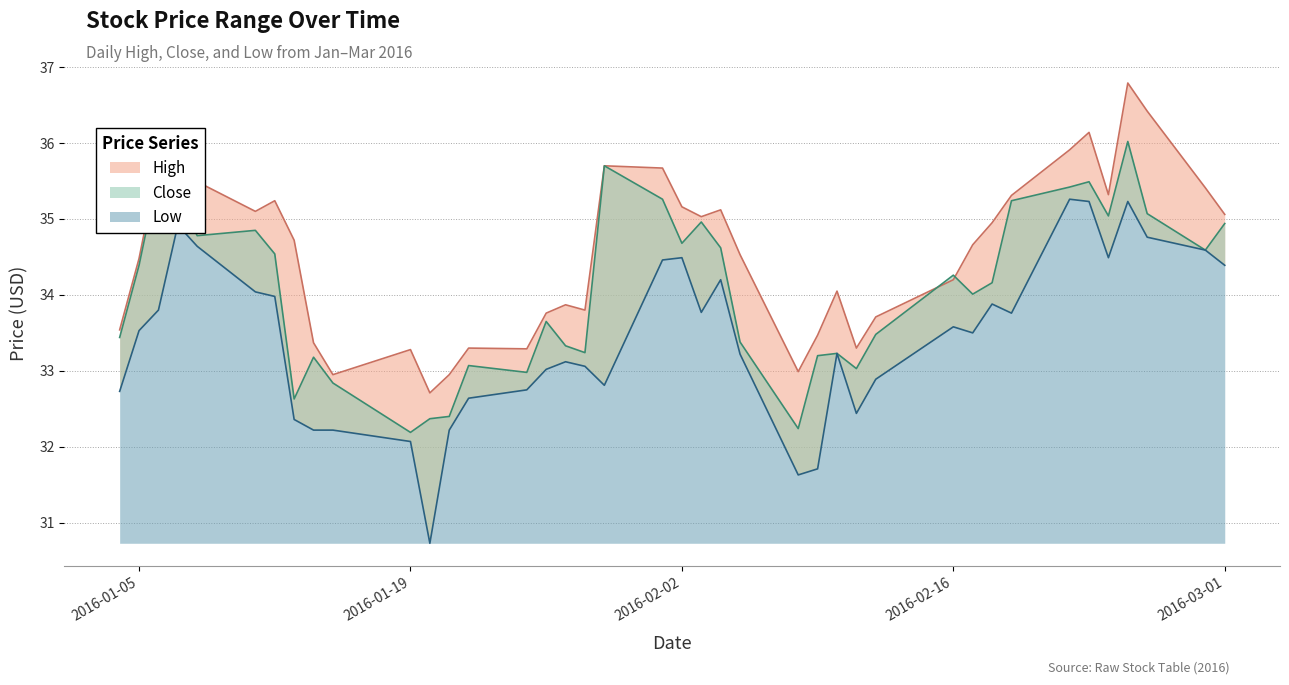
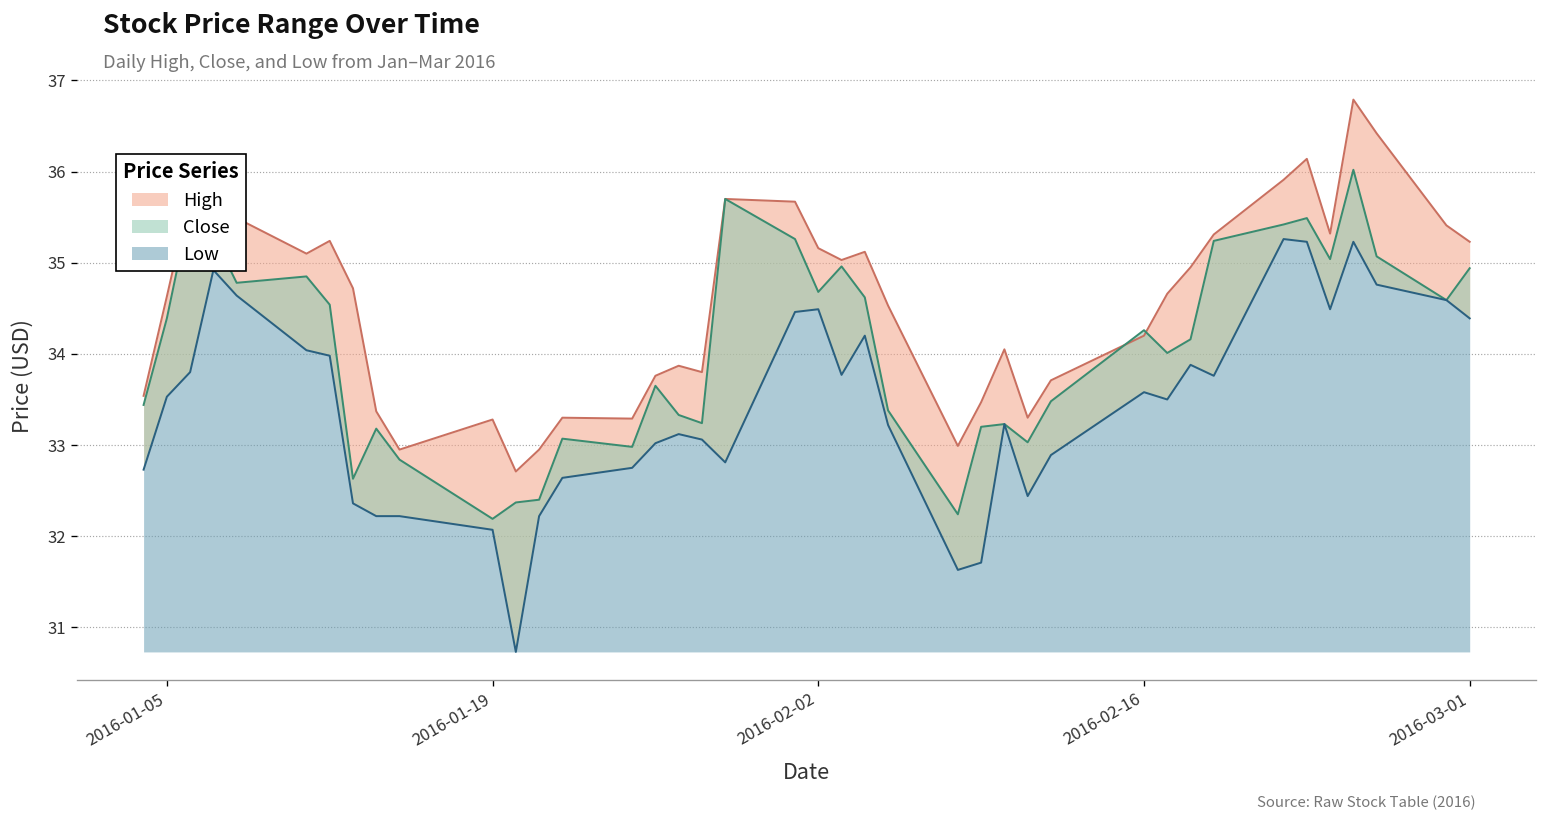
High, 2016-01-05: 34.5 -> 34.6
High, 2016-03-01: 35.1 -> 35.2
